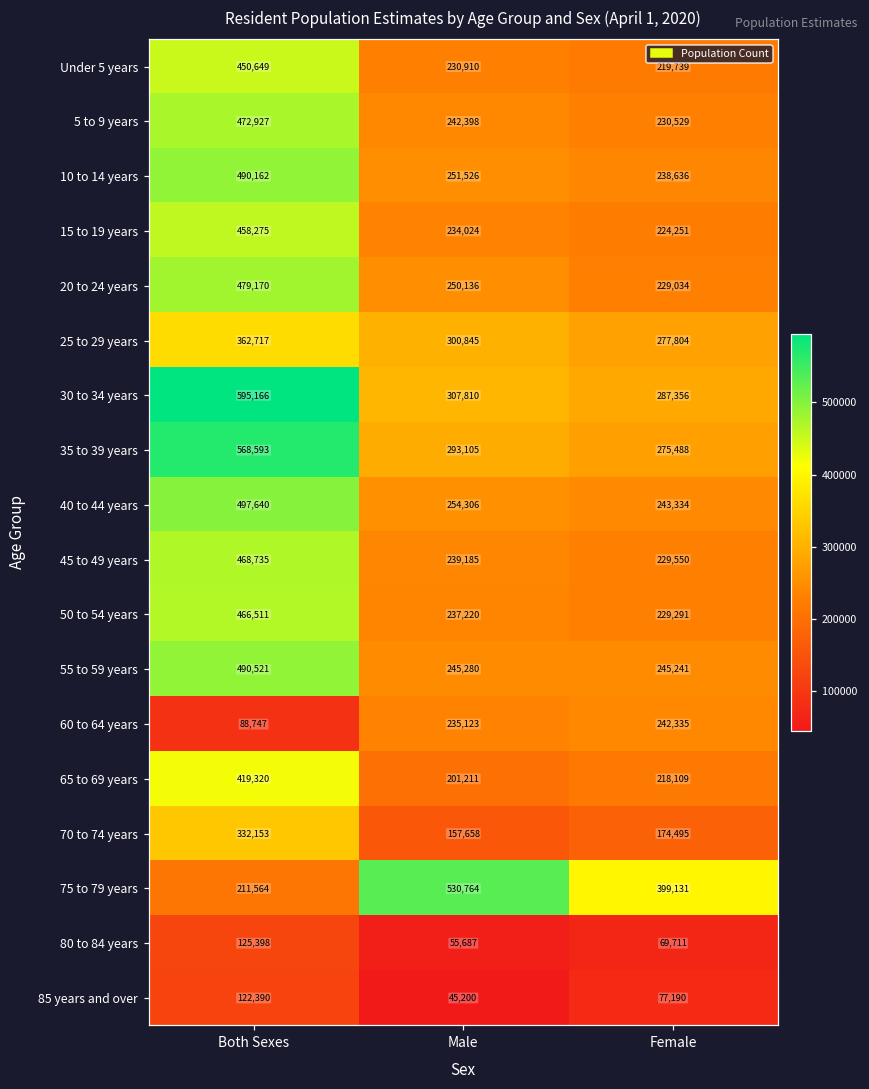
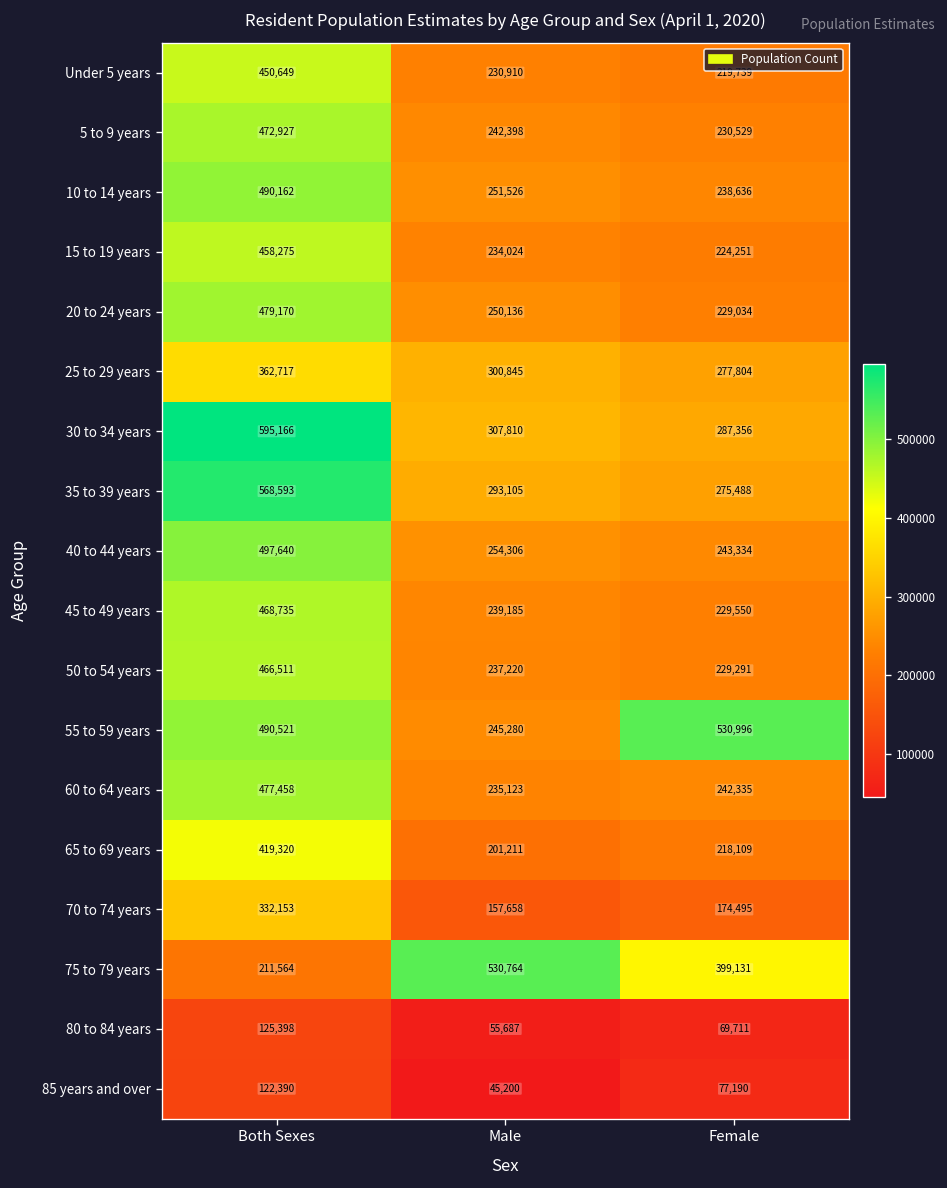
55 to 59 years, Female: 245,241 -> 530,996
60 to 64 years, Both Sexes: 88,747 -> 477,458
